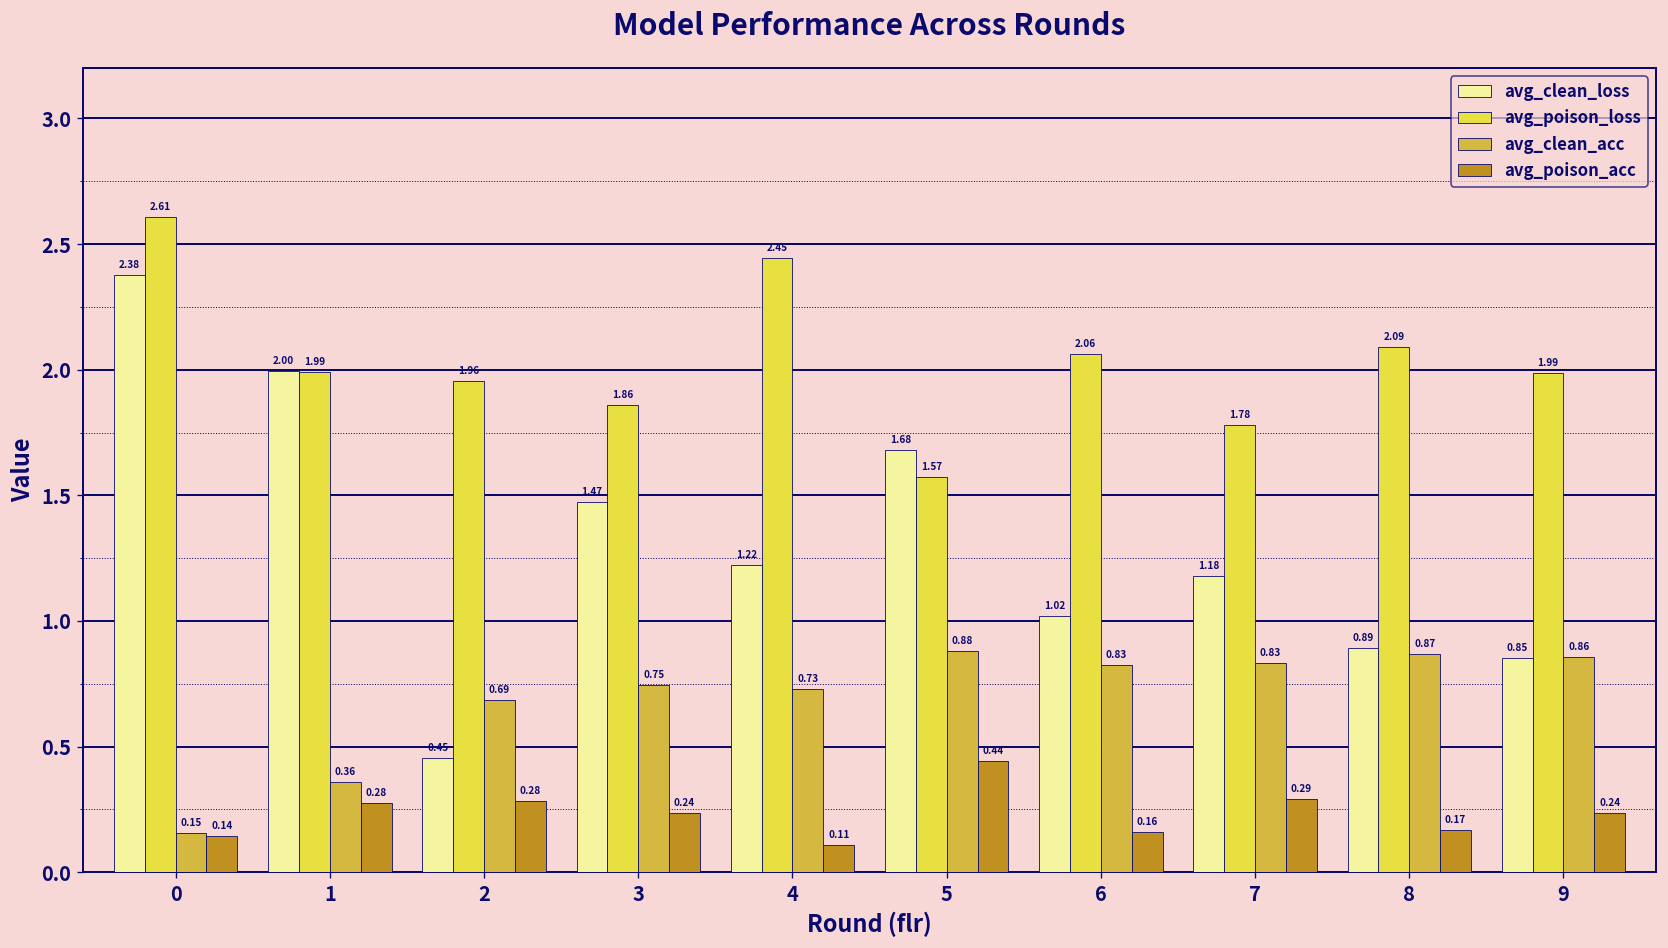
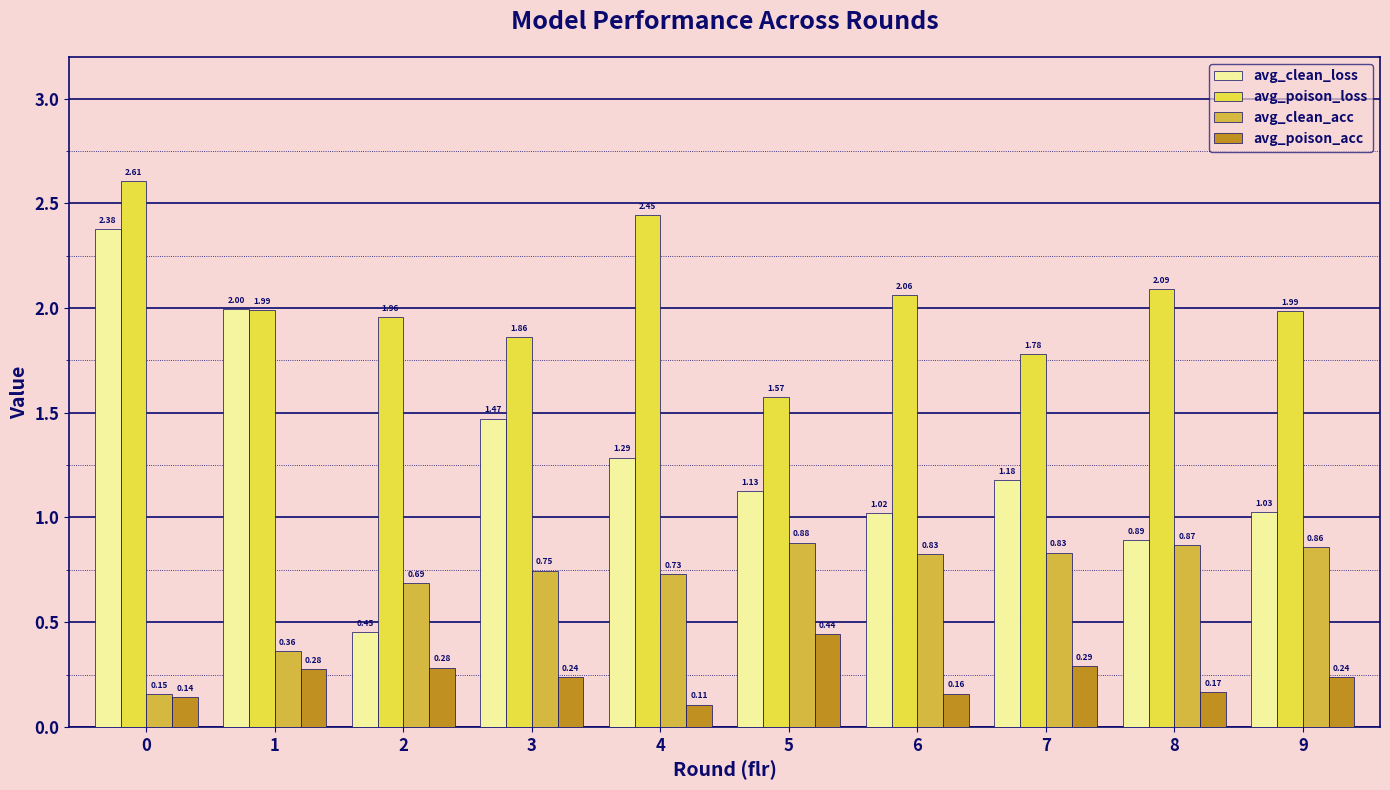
avg_clean_loss, 4: 1.22 -> 1.29
avg_clean_loss, 5: 1.68 -> 1.13
avg_clean_loss, 9: 0.85 -> 1.03
